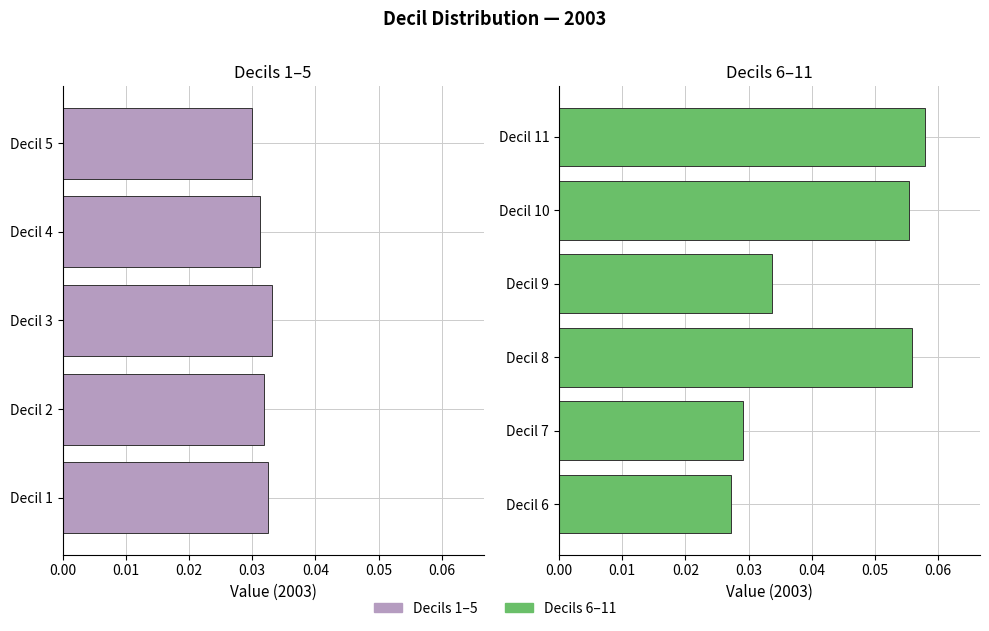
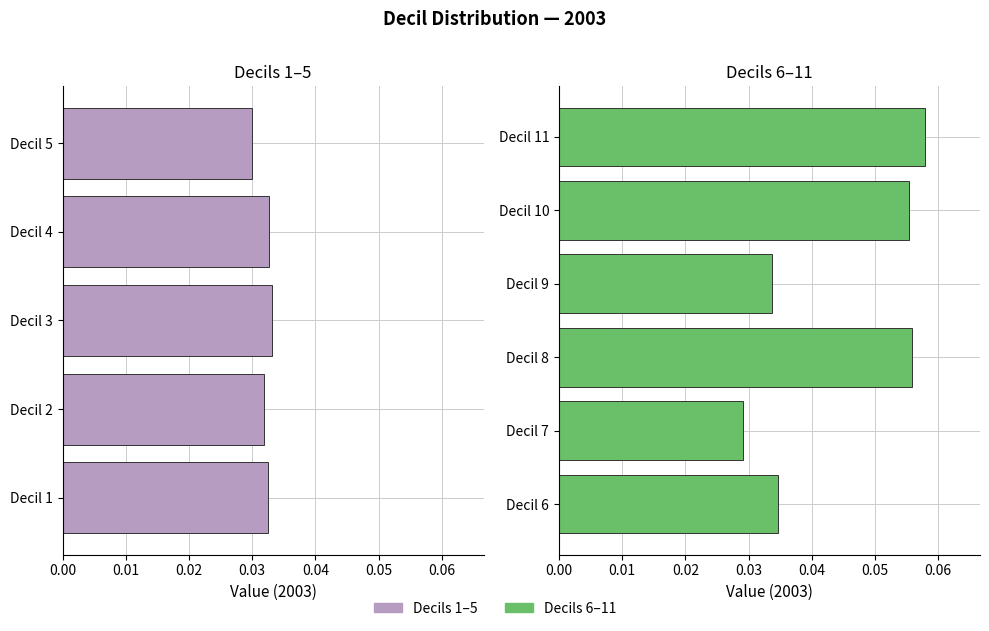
Decils 1–5, Decil 4: 0.031 -> 0.033
Decils 6–11, Decil 6: 0.027 -> 0.035
